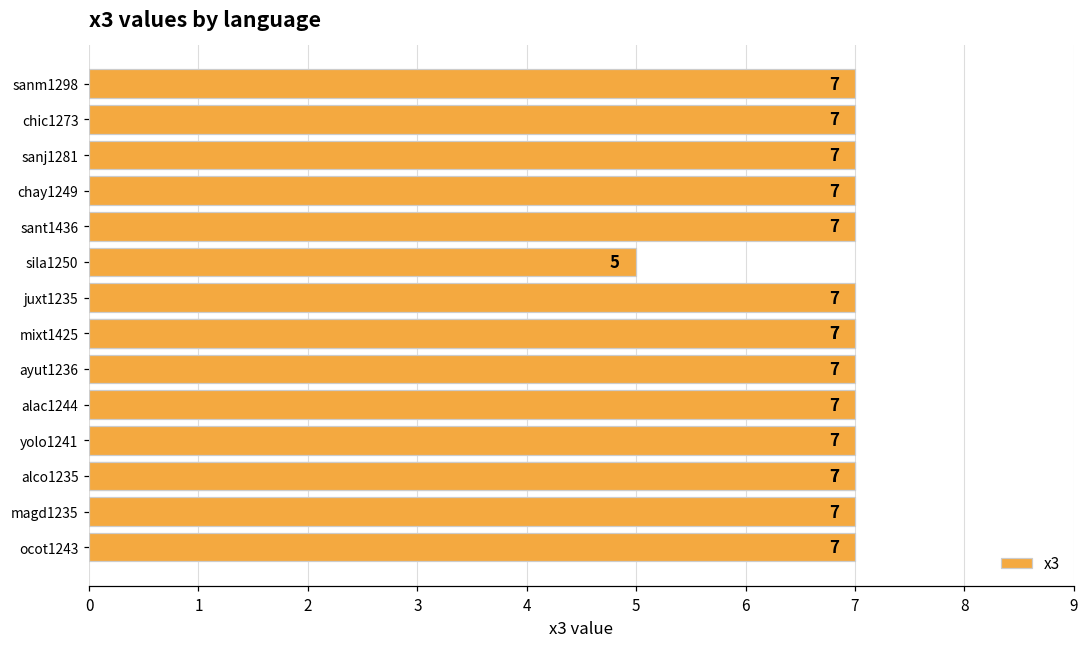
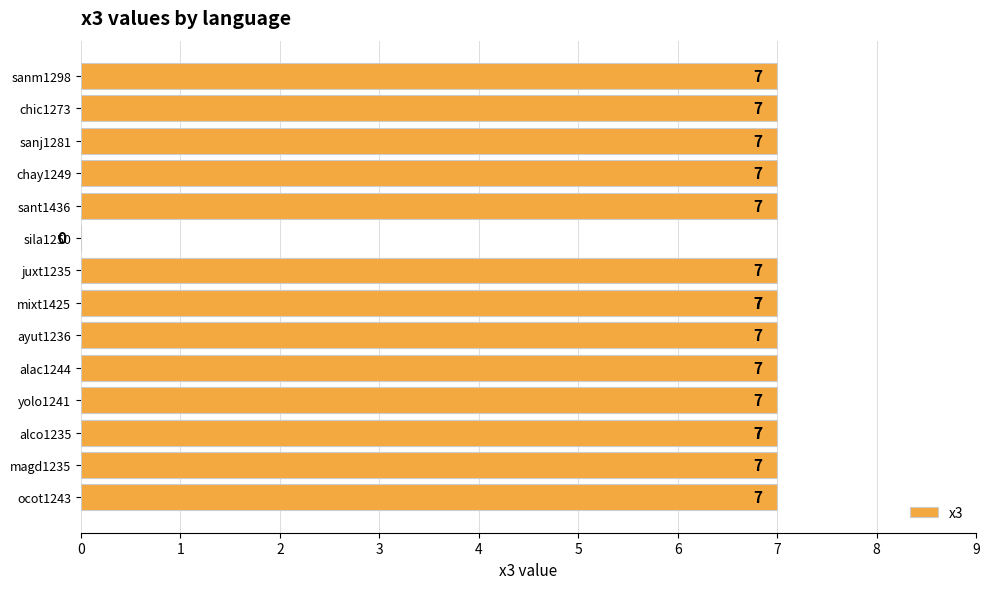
sila1250: 5 -> 0
